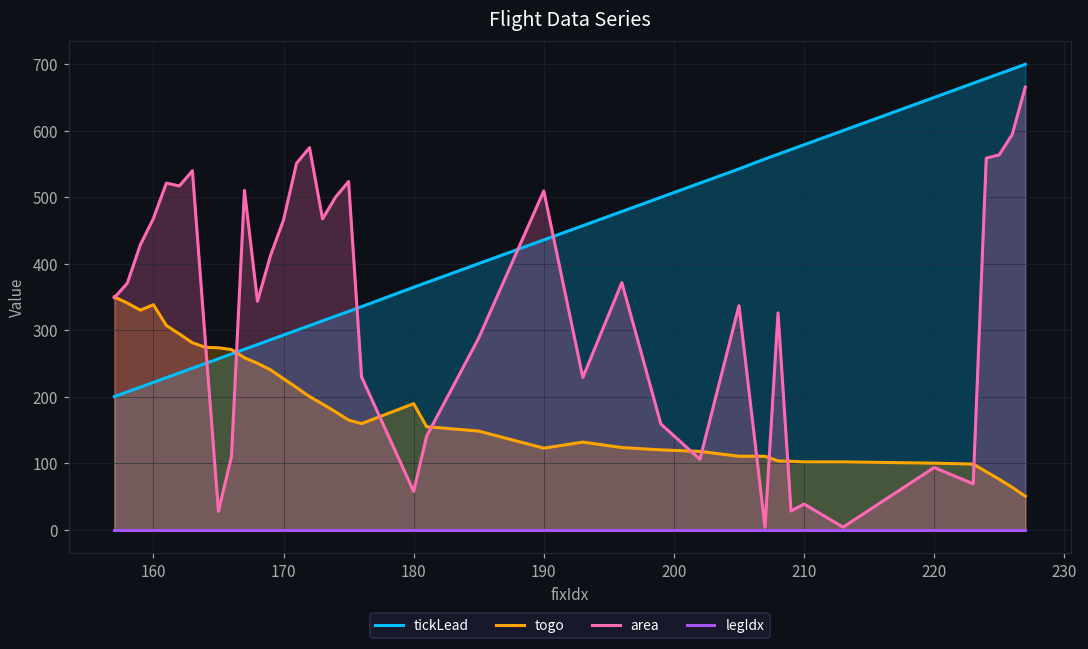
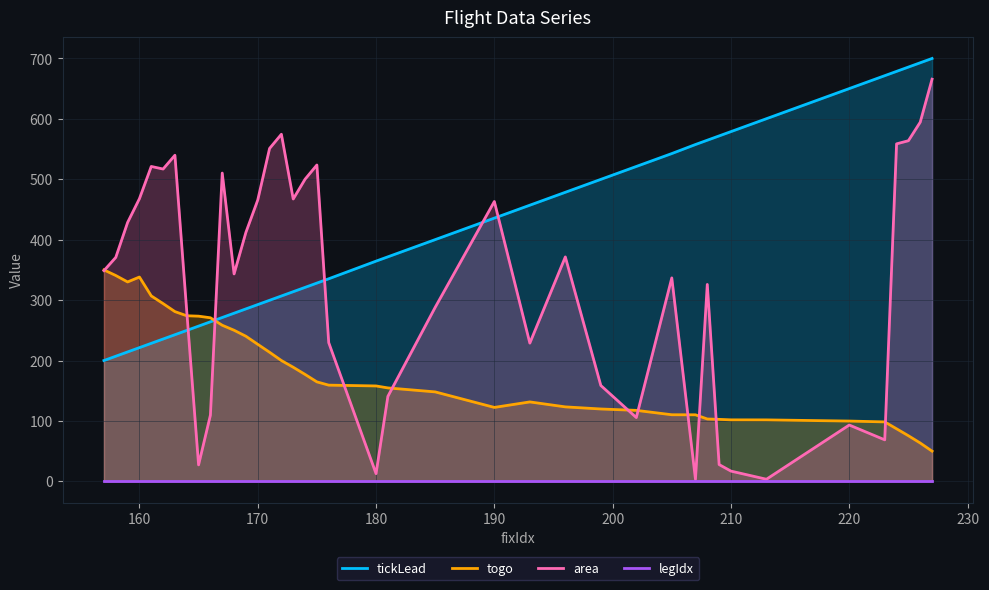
togo, 180: 190 -> 160
area, 180: 60 -> 10
area, 190: 510 -> 460
area, 210: 40 -> 20
